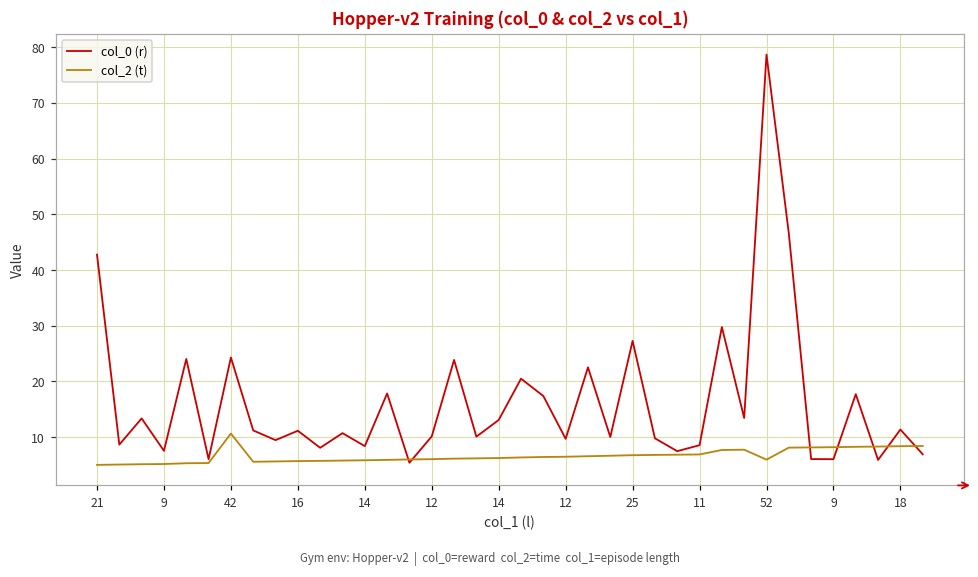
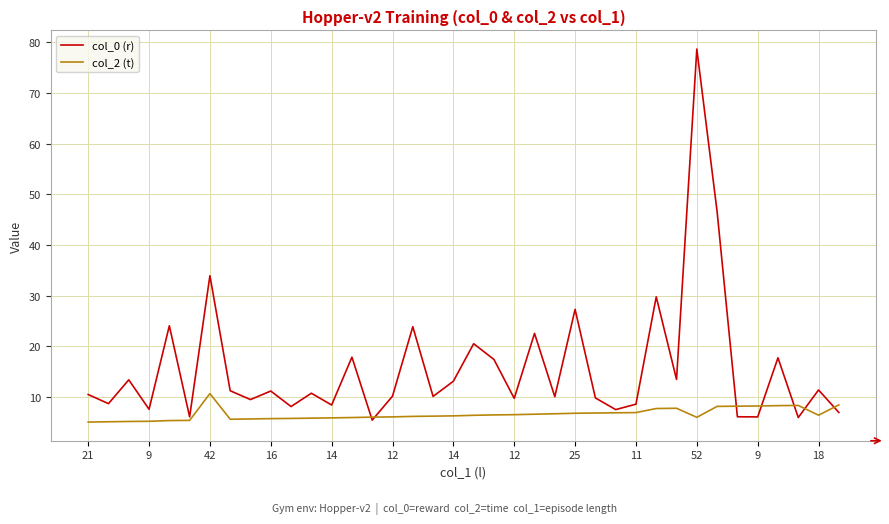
col_0 (r), 21: 43 -> 10
col_0 (r), 42: 24 -> 34
col_2 (t), 18: 8 -> 6
